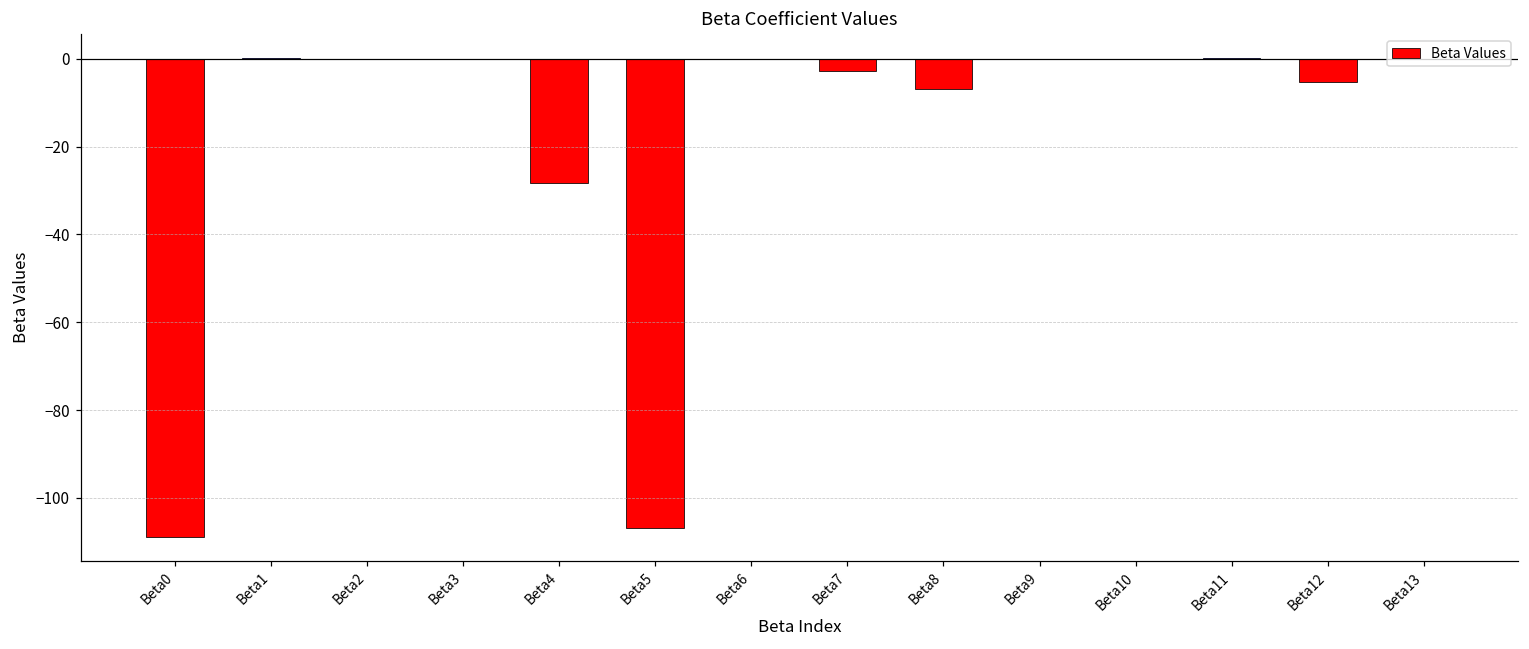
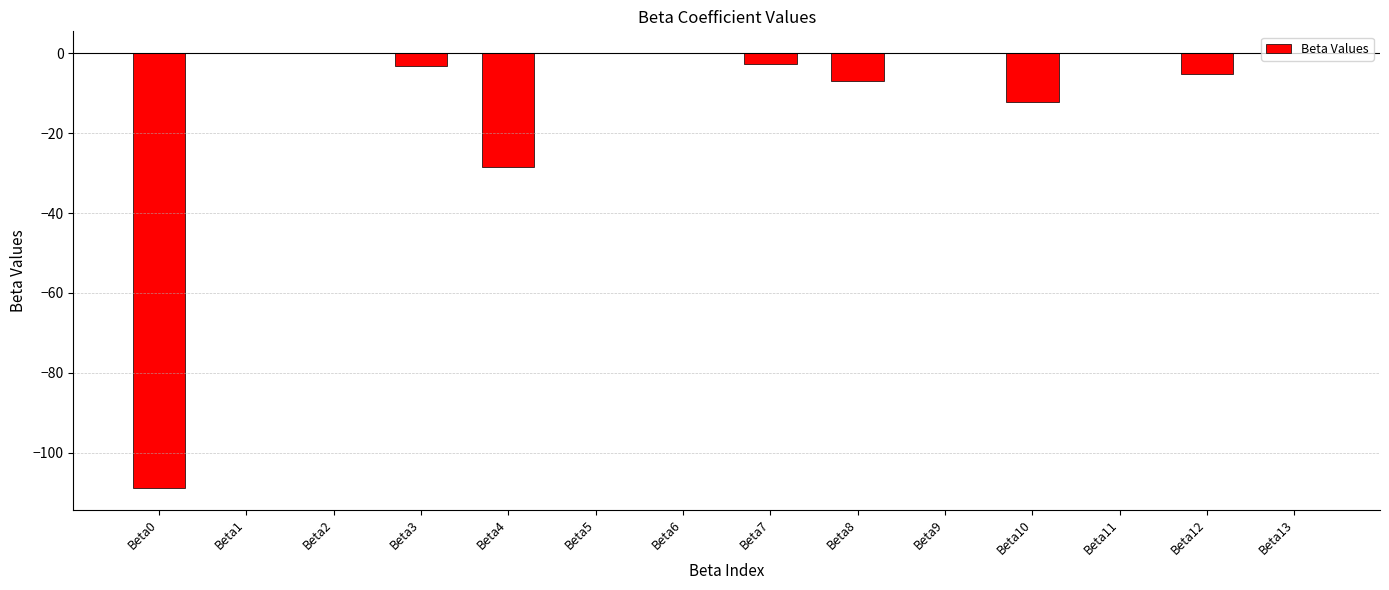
Beta3: 0 -> -3
Beta5: -107 -> 0
Beta10: 0 -> -12
